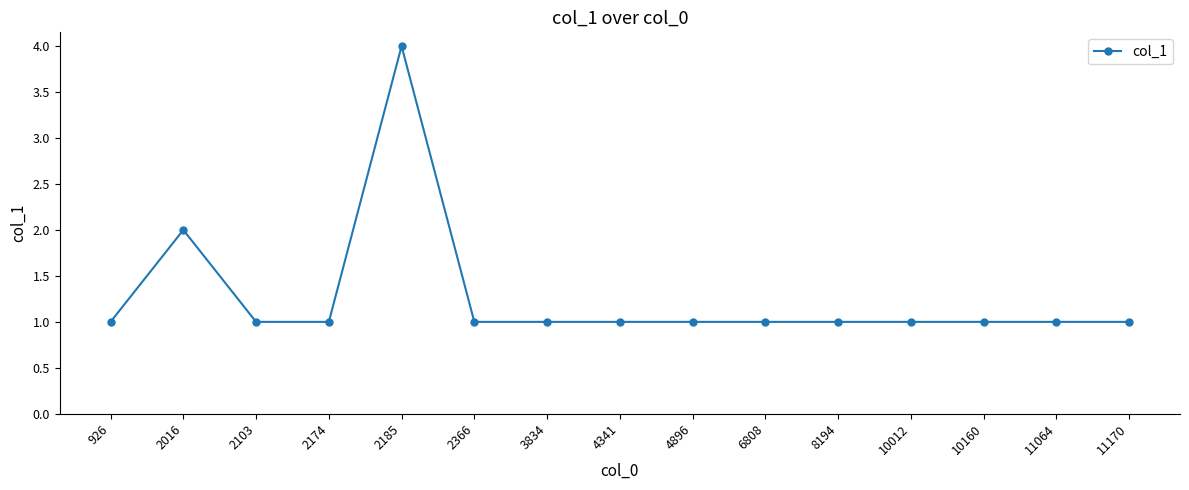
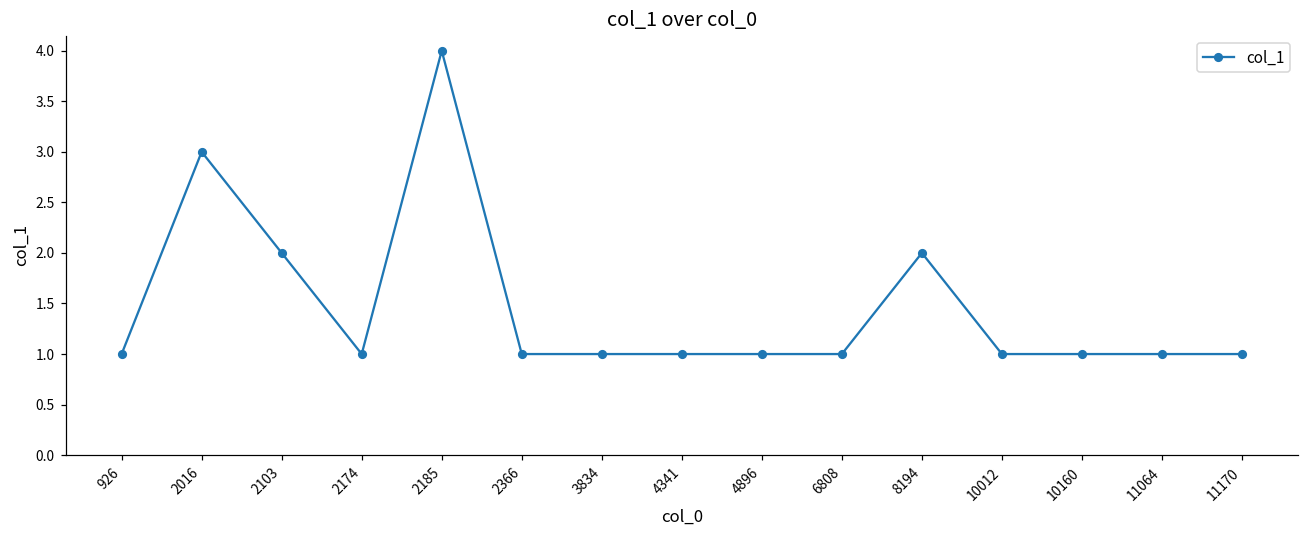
2016: 2 -> 3
2103: 1 -> 2
8194: 1 -> 2
